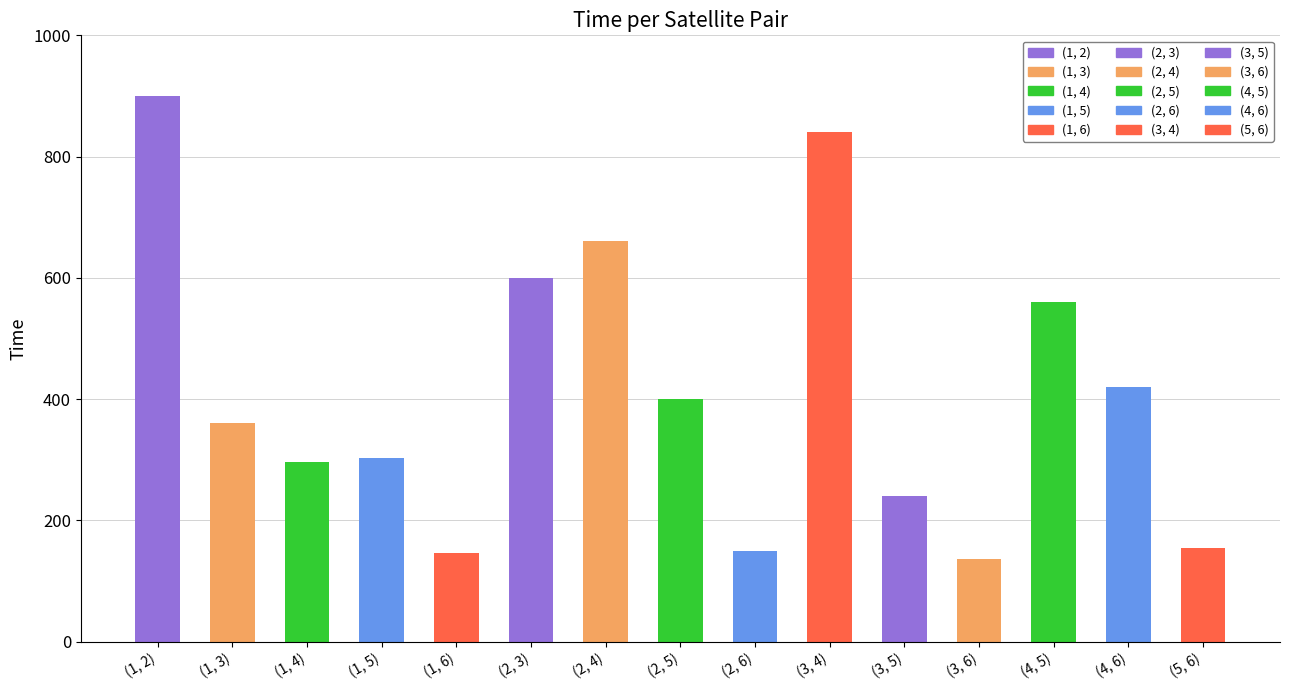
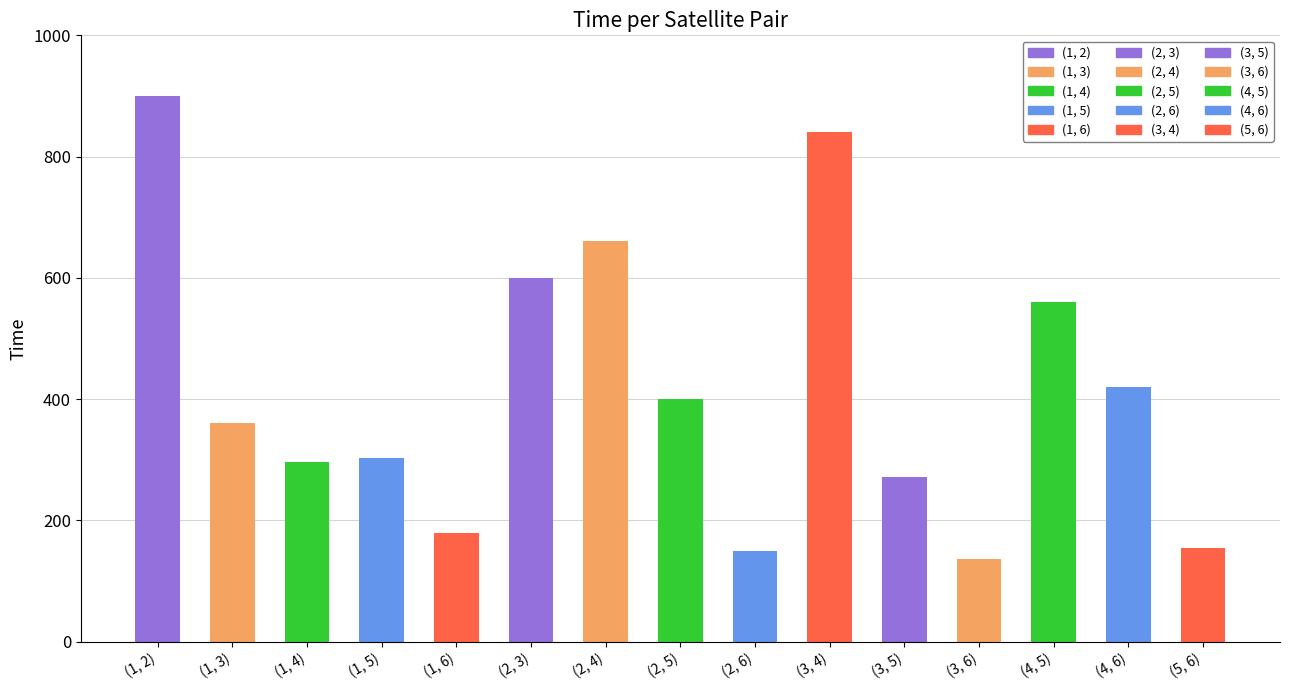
(1, 6): 150 -> 180
(3, 5): 240 -> 270
